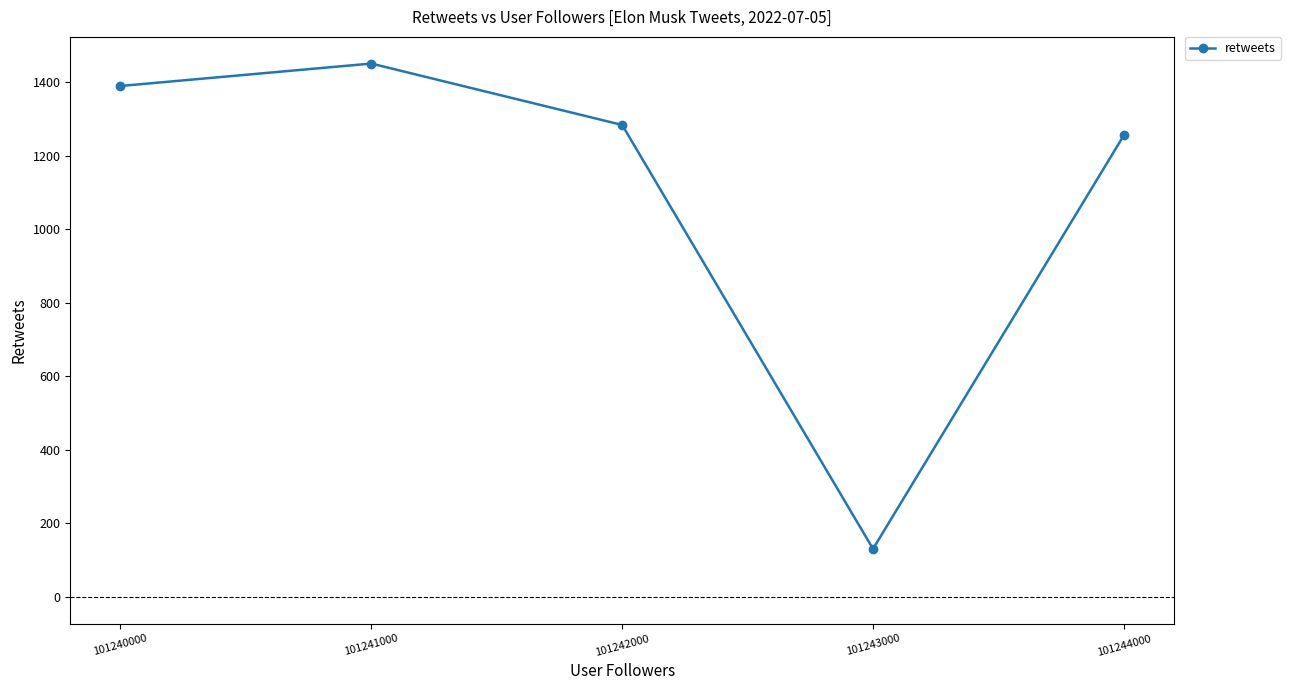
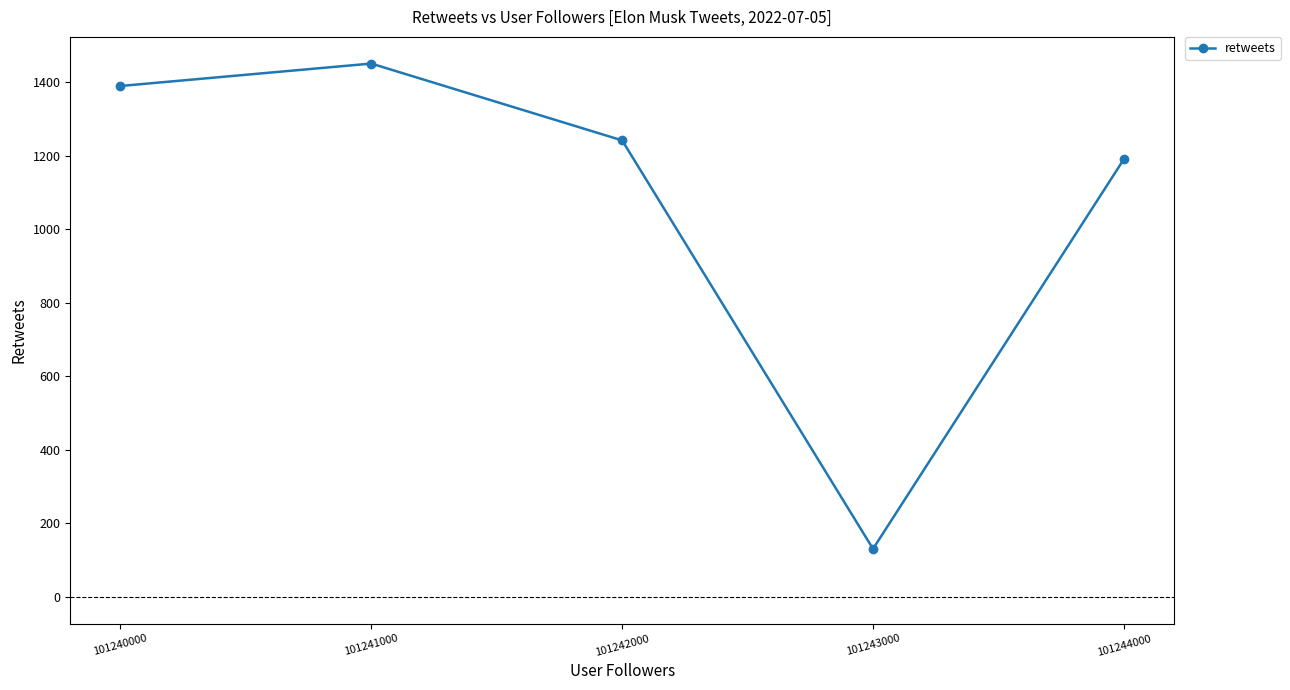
101242000: 1280 -> 1240
101244000: 1260 -> 1190
